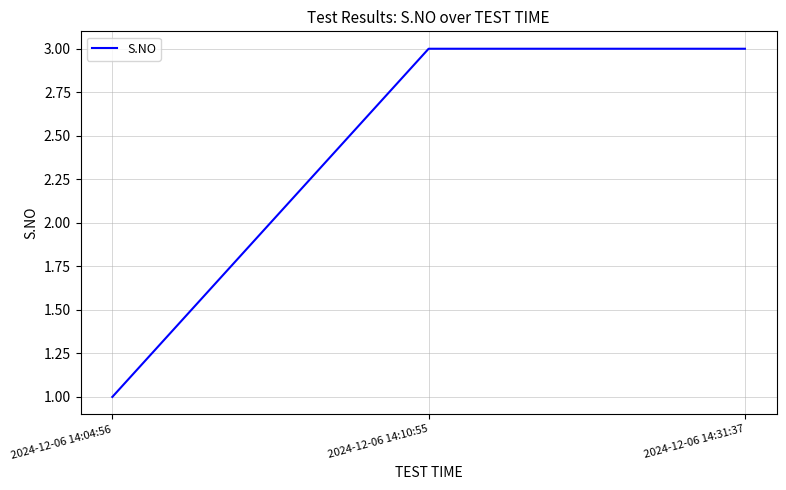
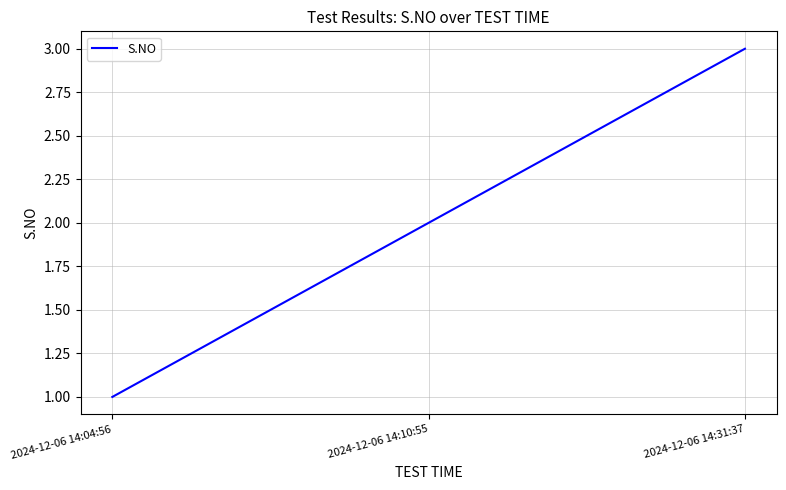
2024-12-06 14:10:55: 3 -> 2
